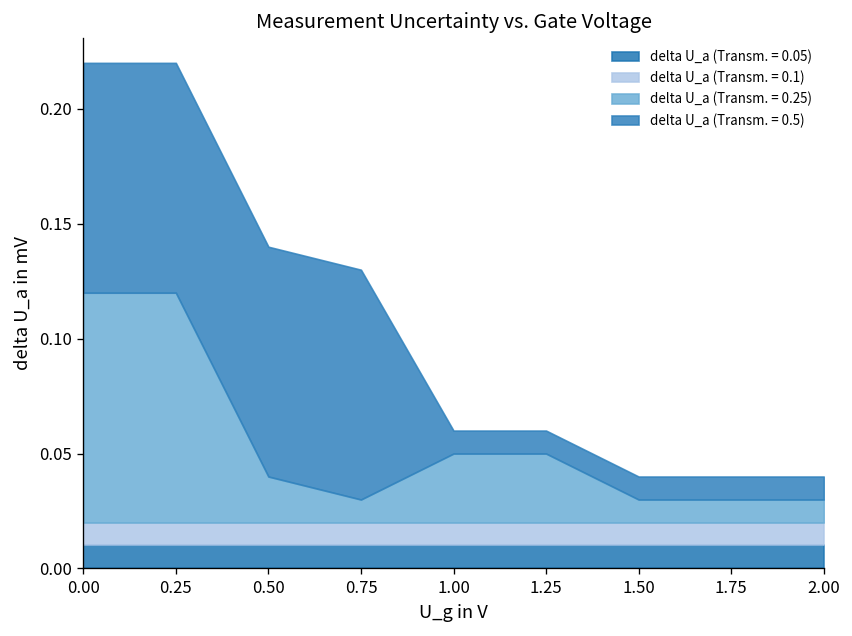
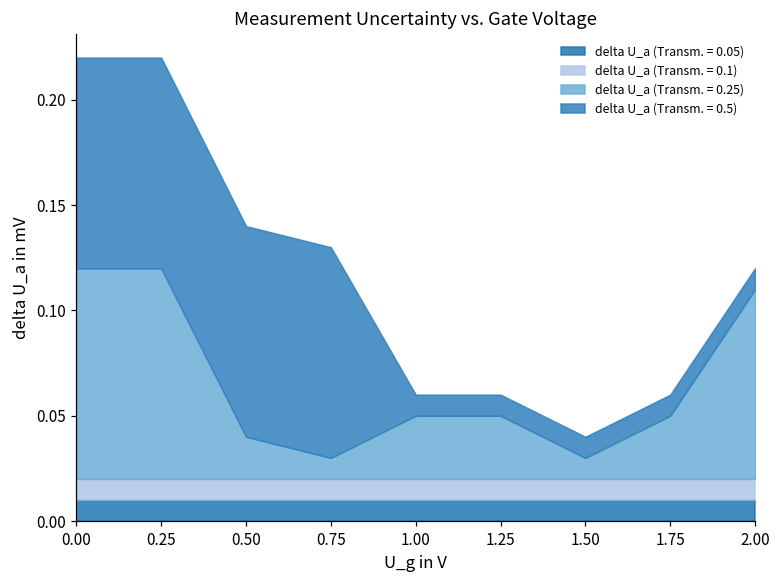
delta U_a (Transm. = 0.25), 1.75: 0.01 -> 0.03
delta U_a (Transm. = 0.25), 2.00: 0.01 -> 0.09
